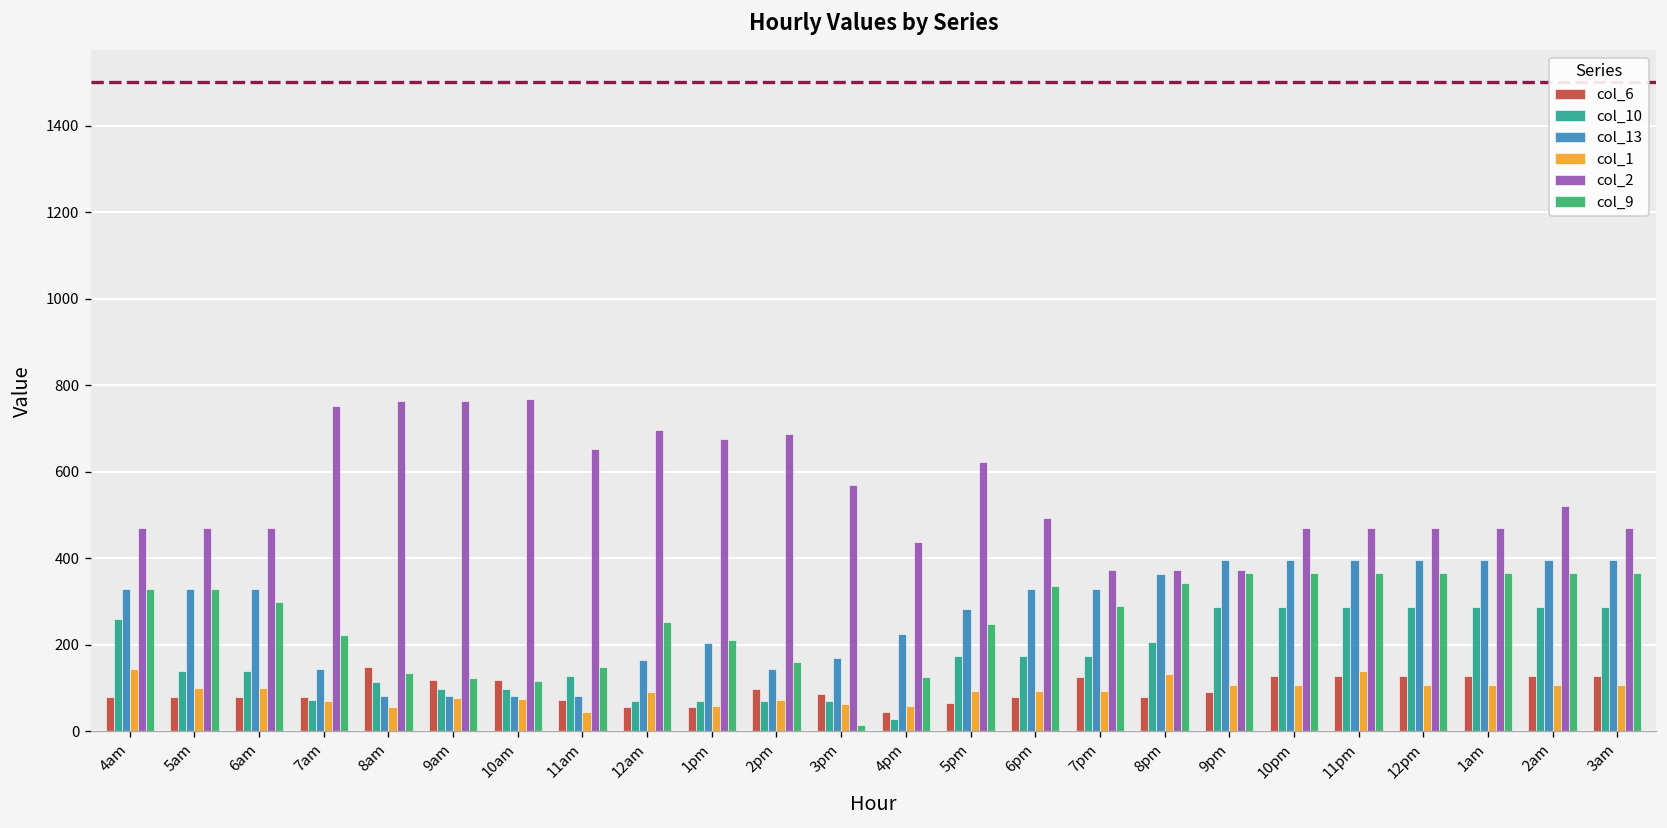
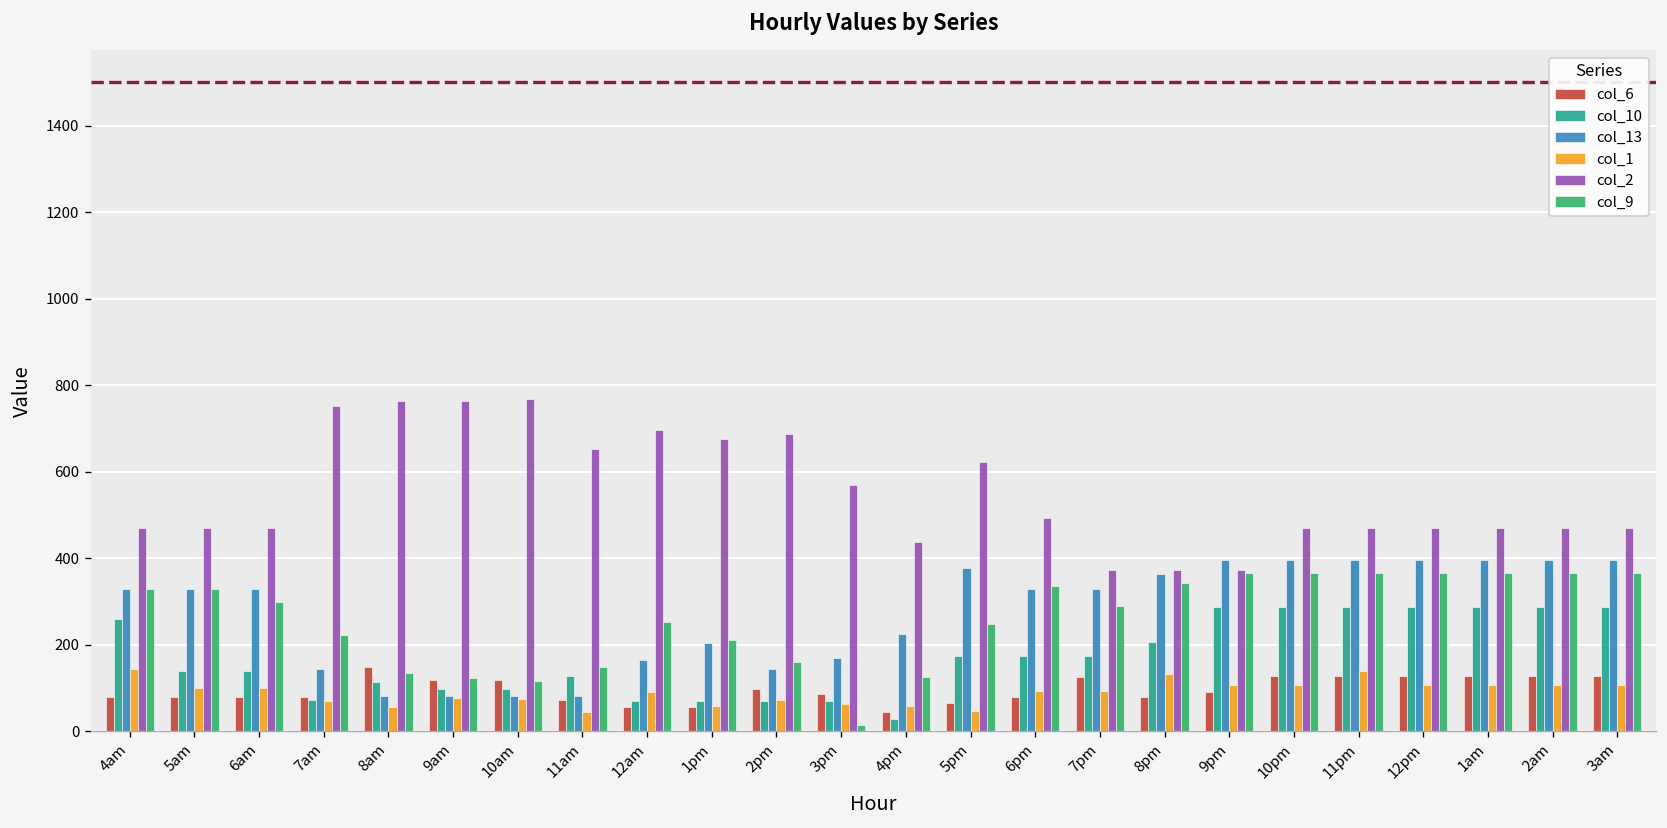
col_13, 5pm: 280 -> 380
col_1, 5pm: 90 -> 50
col_2, 2am: 520 -> 470
